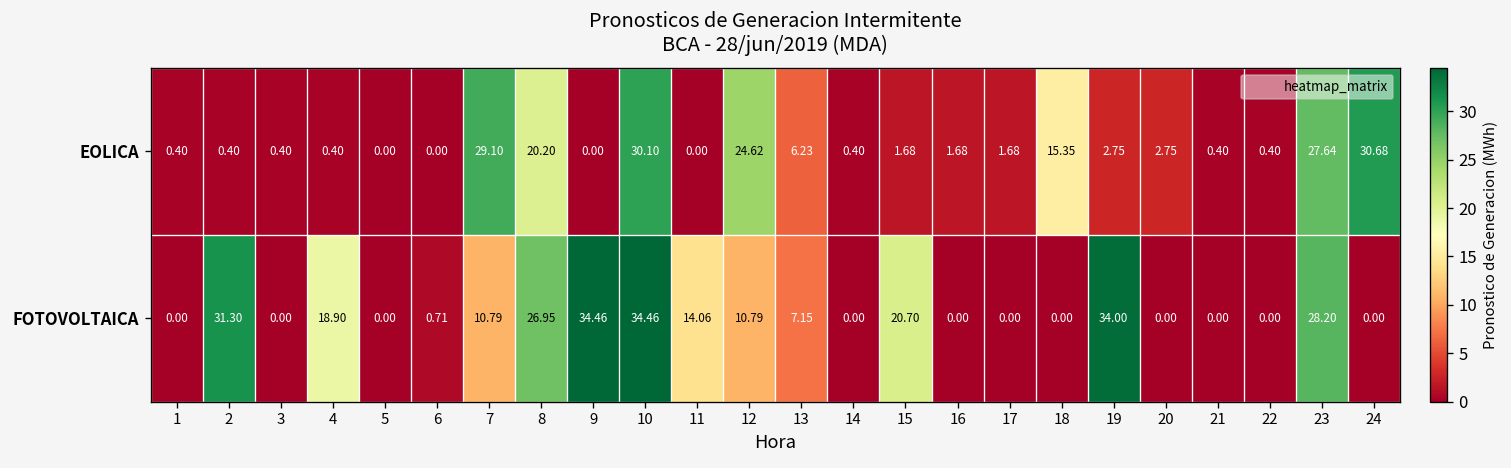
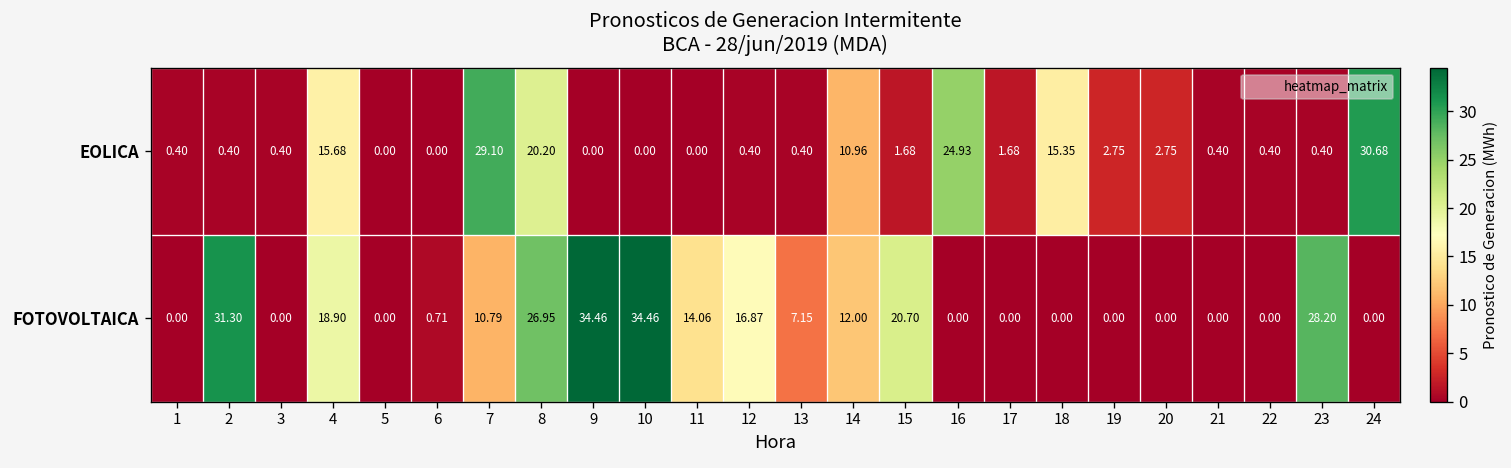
EOLICA, 4: 0.40 -> 15.68
EOLICA, 10: 30.10 -> 0.00
EOLICA, 12: 24.62 -> 0.40
EOLICA, 13: 6.23 -> 0.40
EOLICA, 14: 0.40 -> 10.96
EOLICA, 16: 1.68 -> 24.93
EOLICA, 23: 27.64 -> 0.40
FOTOVOLTAICA, 12: 10.79 -> 16.87
FOTOVOLTAICA, 14: 0.00 -> 12.00
FOTOVOLTAICA, 19: 34.00 -> 0.00
